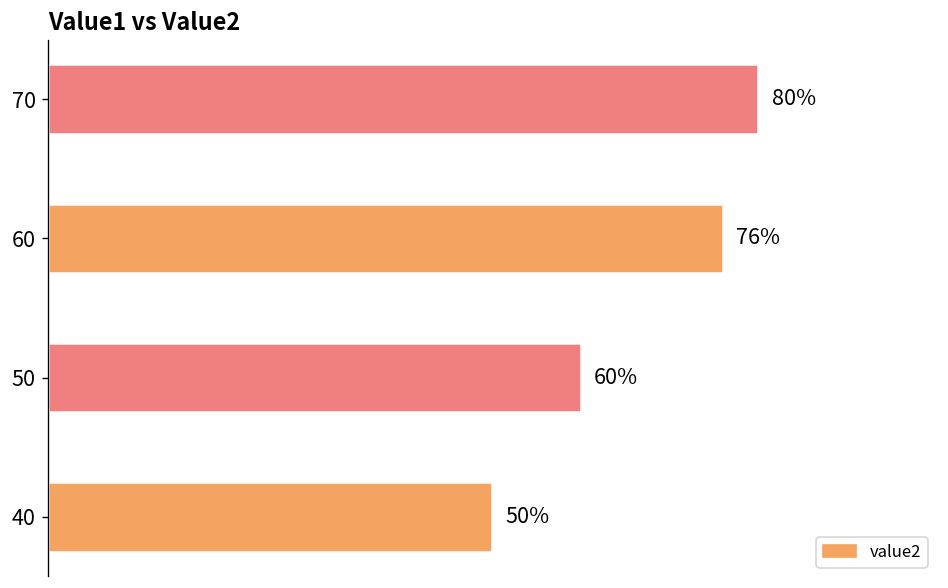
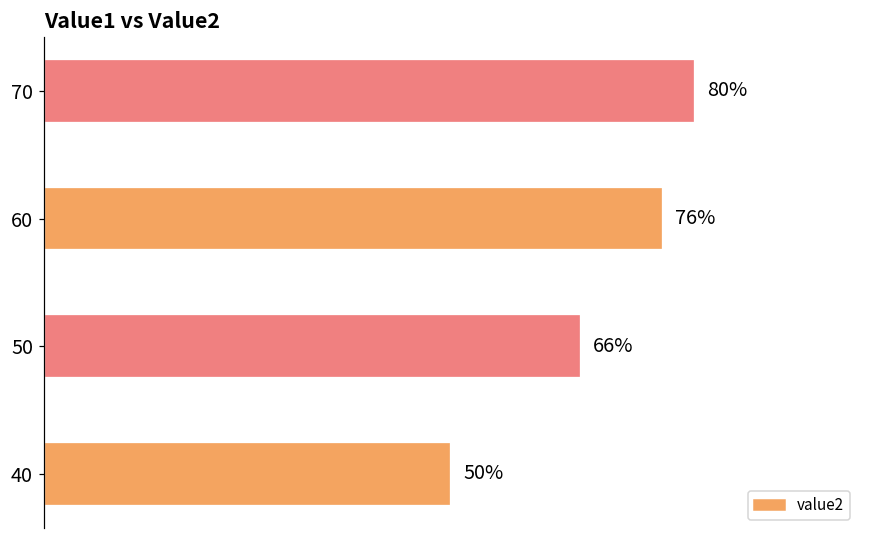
50: 60% -> 66%
